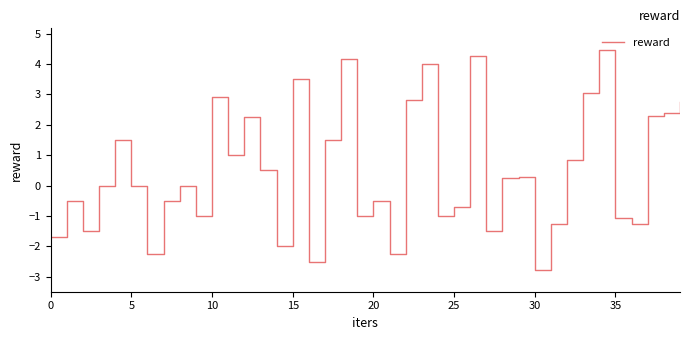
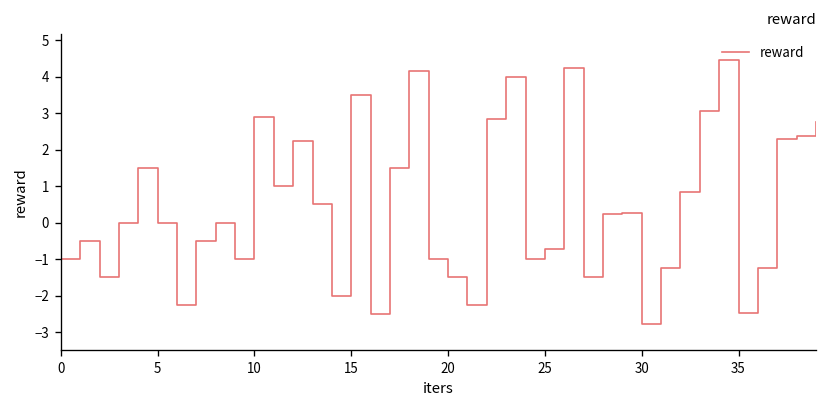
0: -1.7 -> -1.0
20: -0.5 -> -1.5
35: -1.1 -> -2.5
